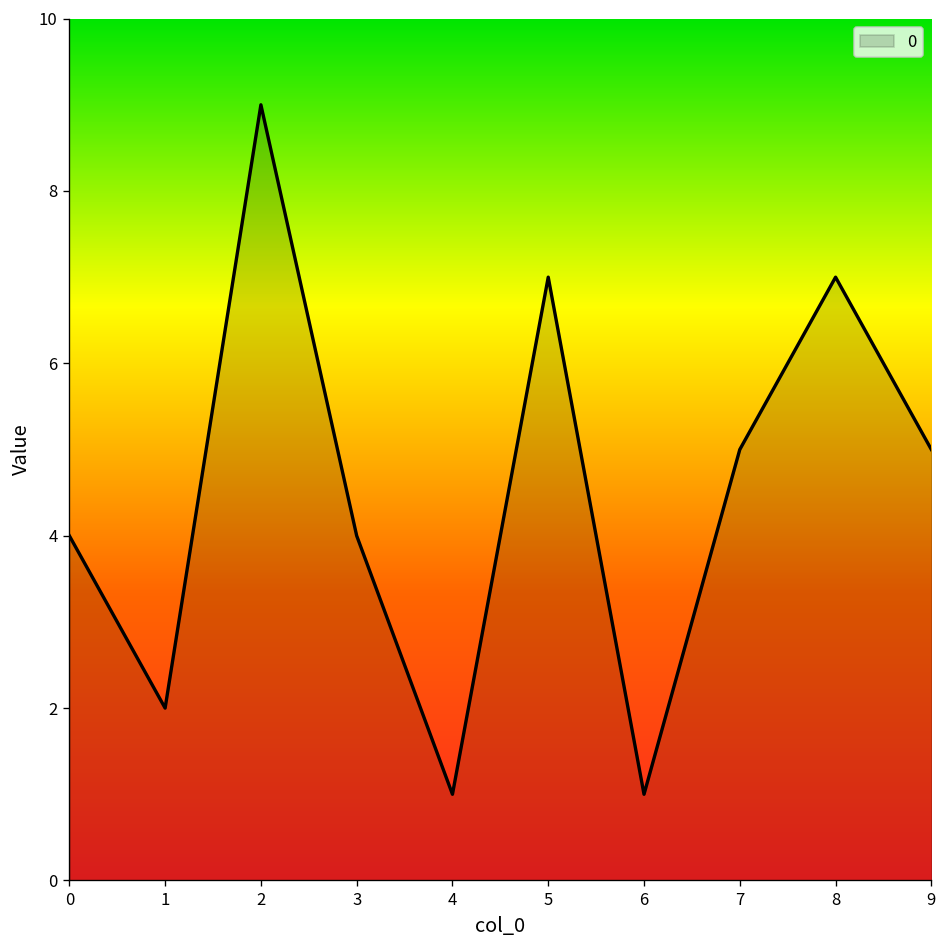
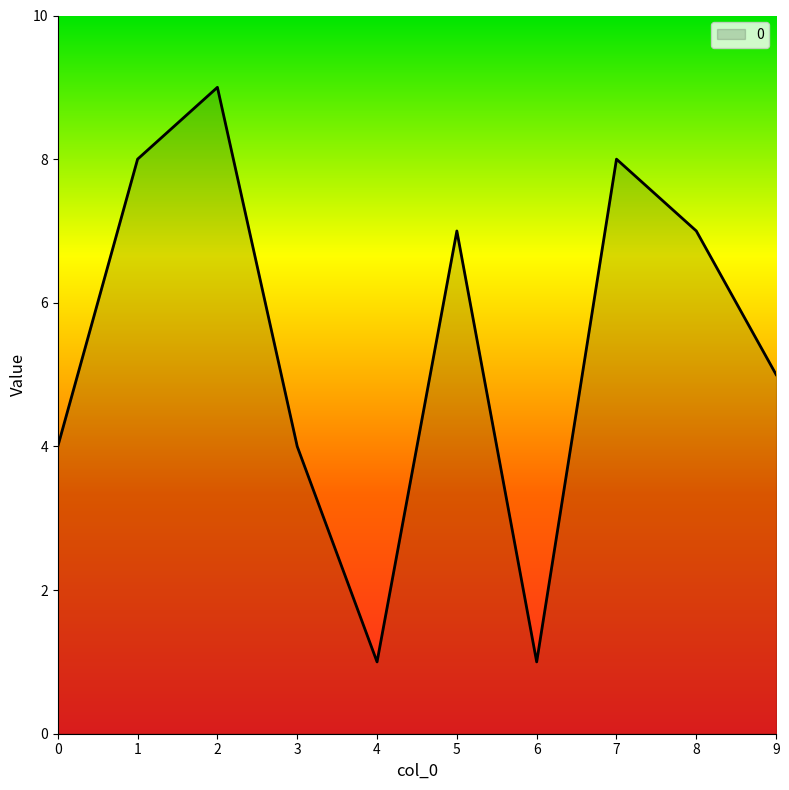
1: 2 -> 8
7: 5 -> 8
